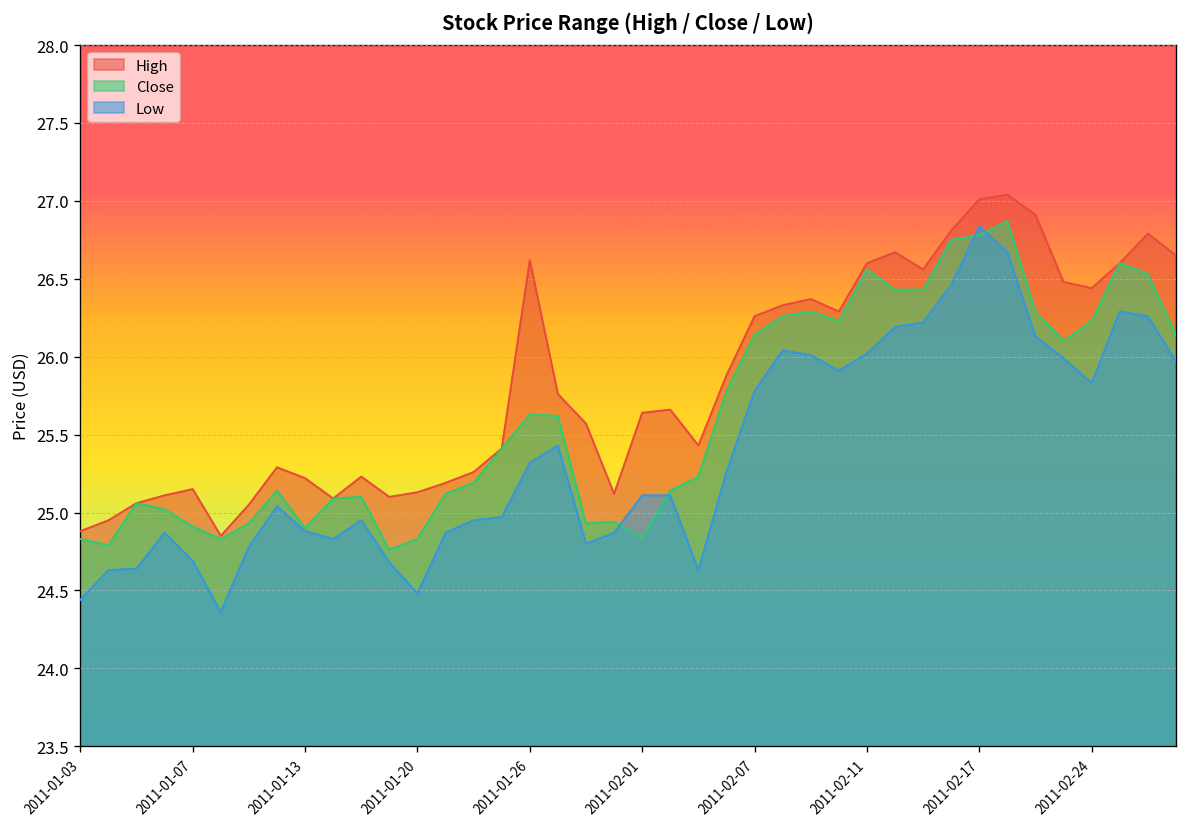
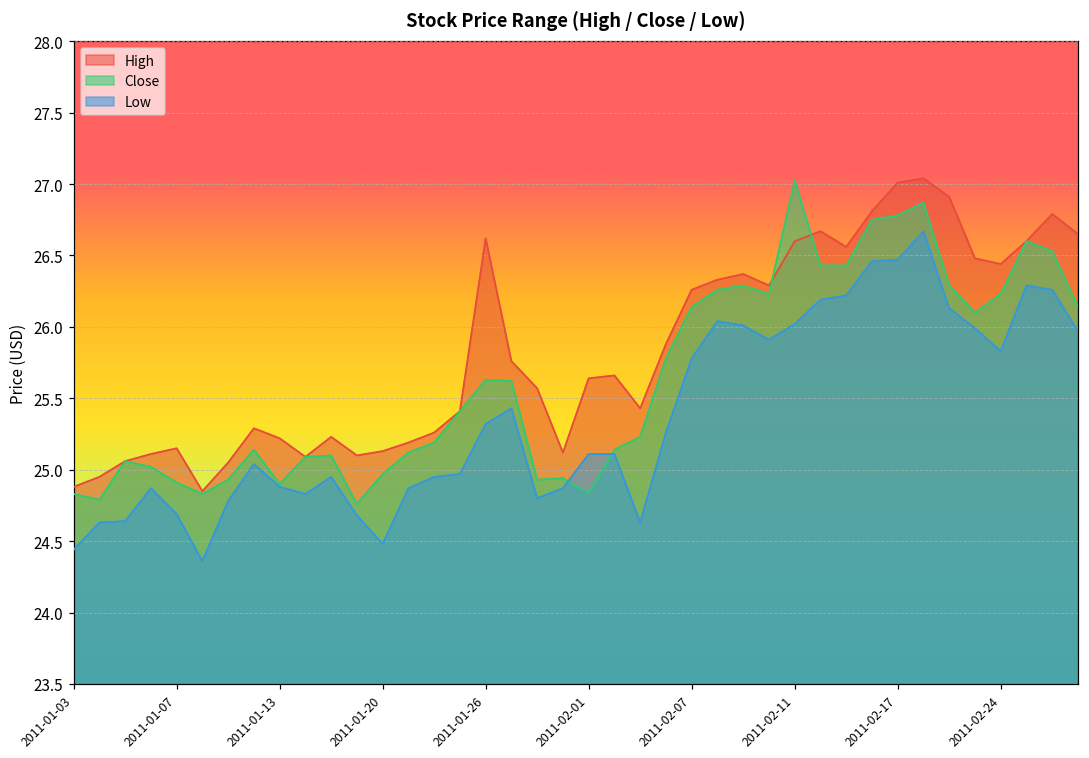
Close, 2011-01-20: 24.83 -> 24.97
Close, 2011-02-11: 26.56 -> 27.03
Low, 2011-02-17: 26.84 -> 26.47
